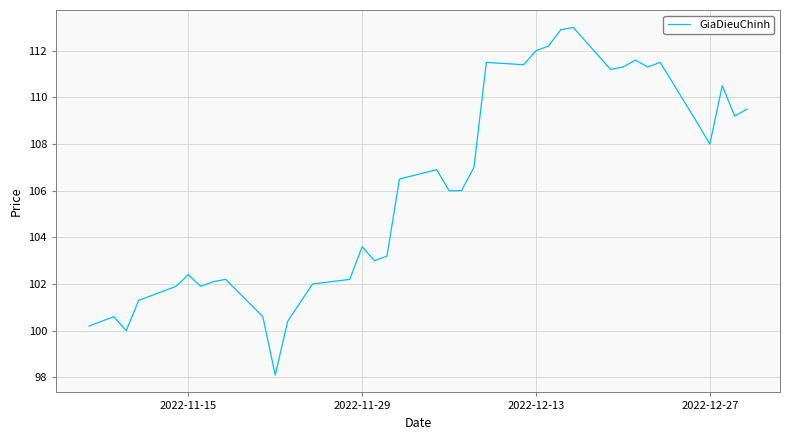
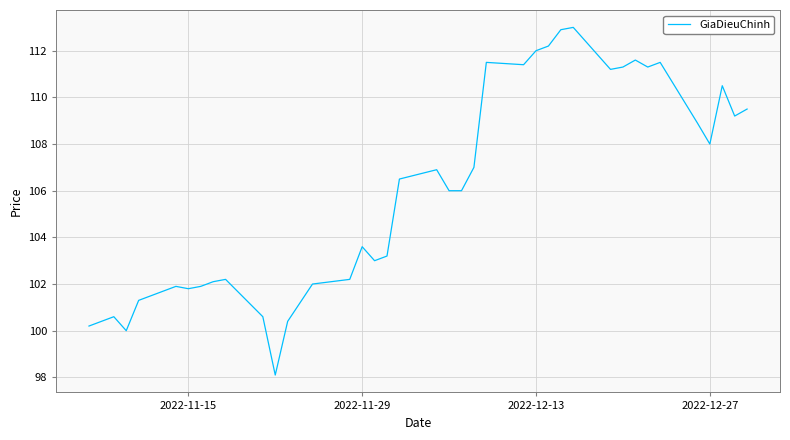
2022-11-15: 102.4 -> 101.8
